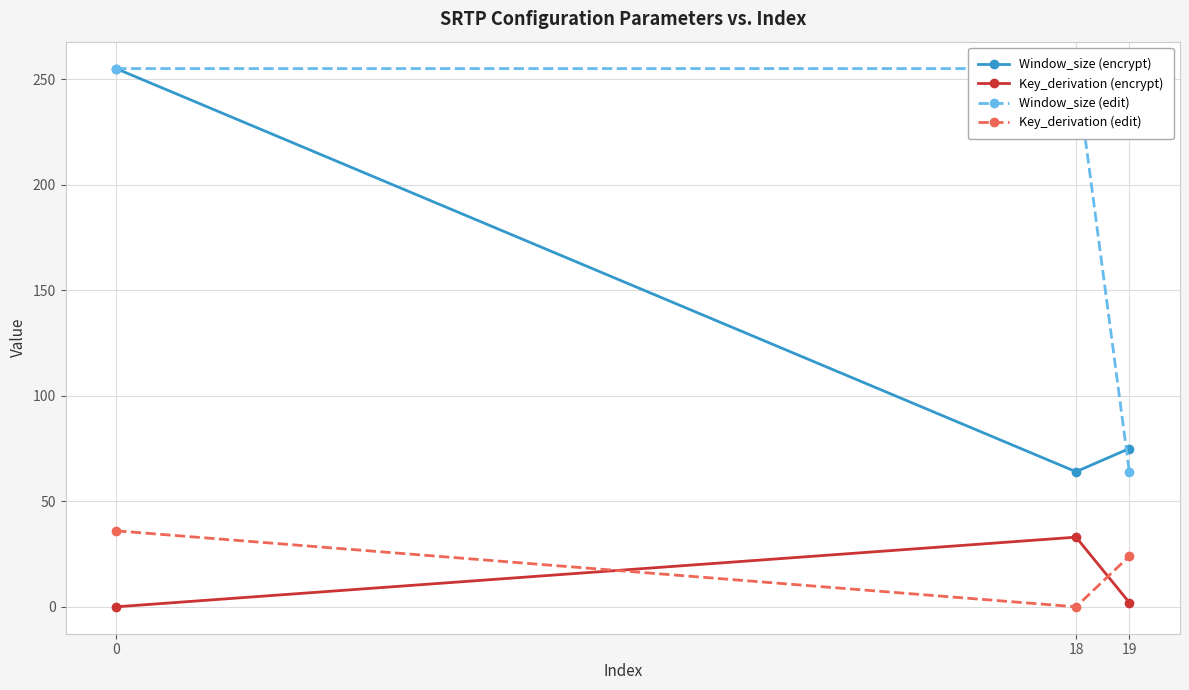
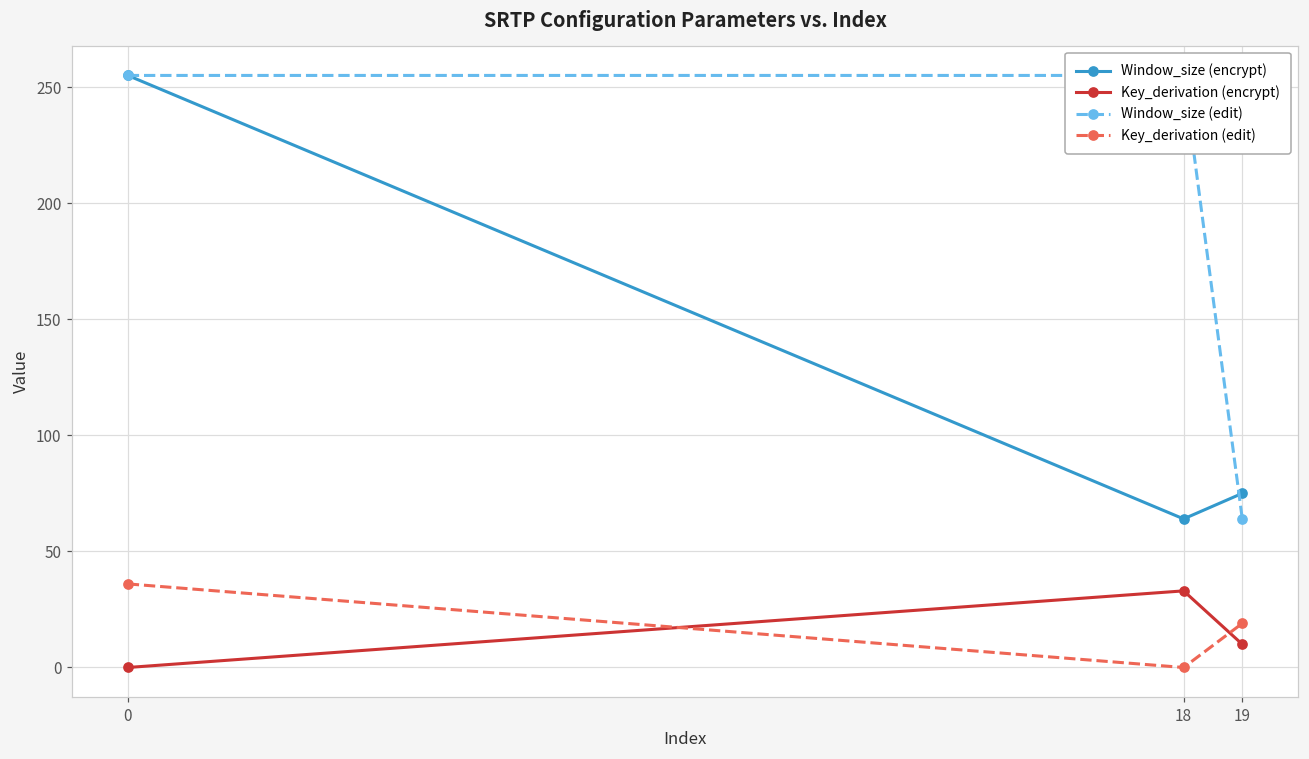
Key_derivation (encrypt), 19: 2 -> 10
Key_derivation (edit), 19: 24 -> 19
